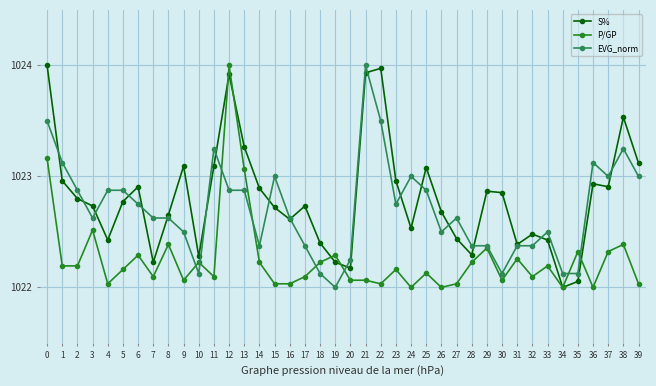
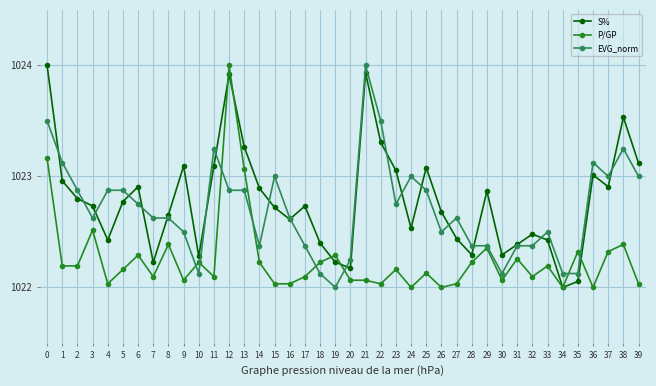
S%, 22: 1023.97 -> 1023.31
S%, 23: 1022.96 -> 1023.05
S%, 30: 1022.85 -> 1022.29
S%, 36: 1022.93 -> 1023.01
